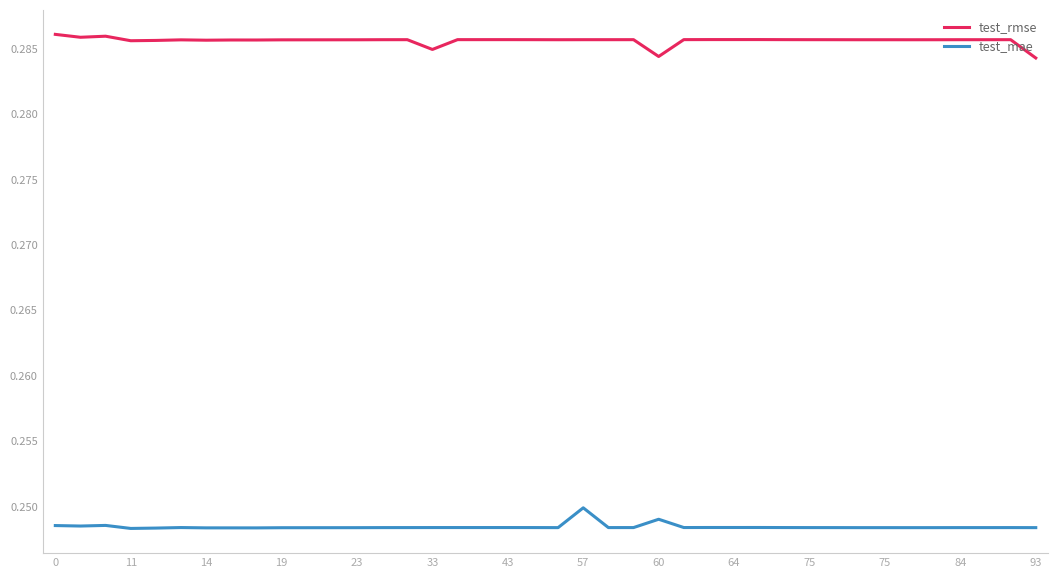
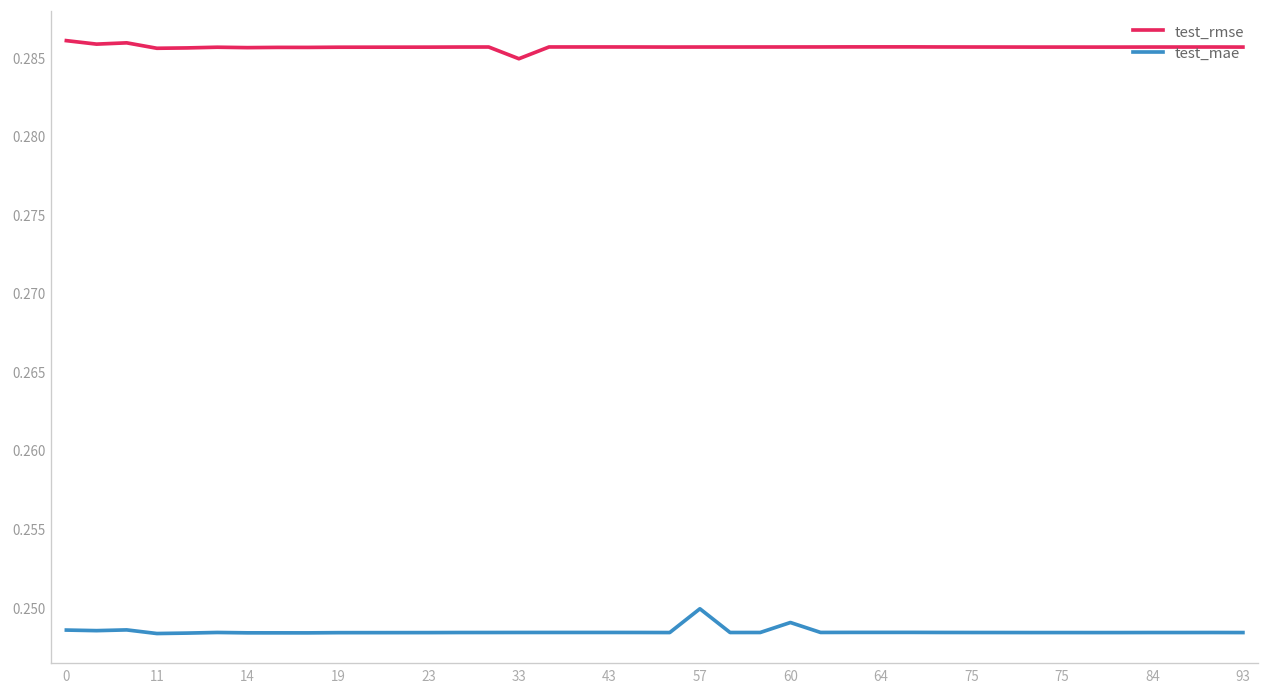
test_rmse, 60: 0.2844 -> 0.2857
test_rmse, 93: 0.2843 -> 0.2857
